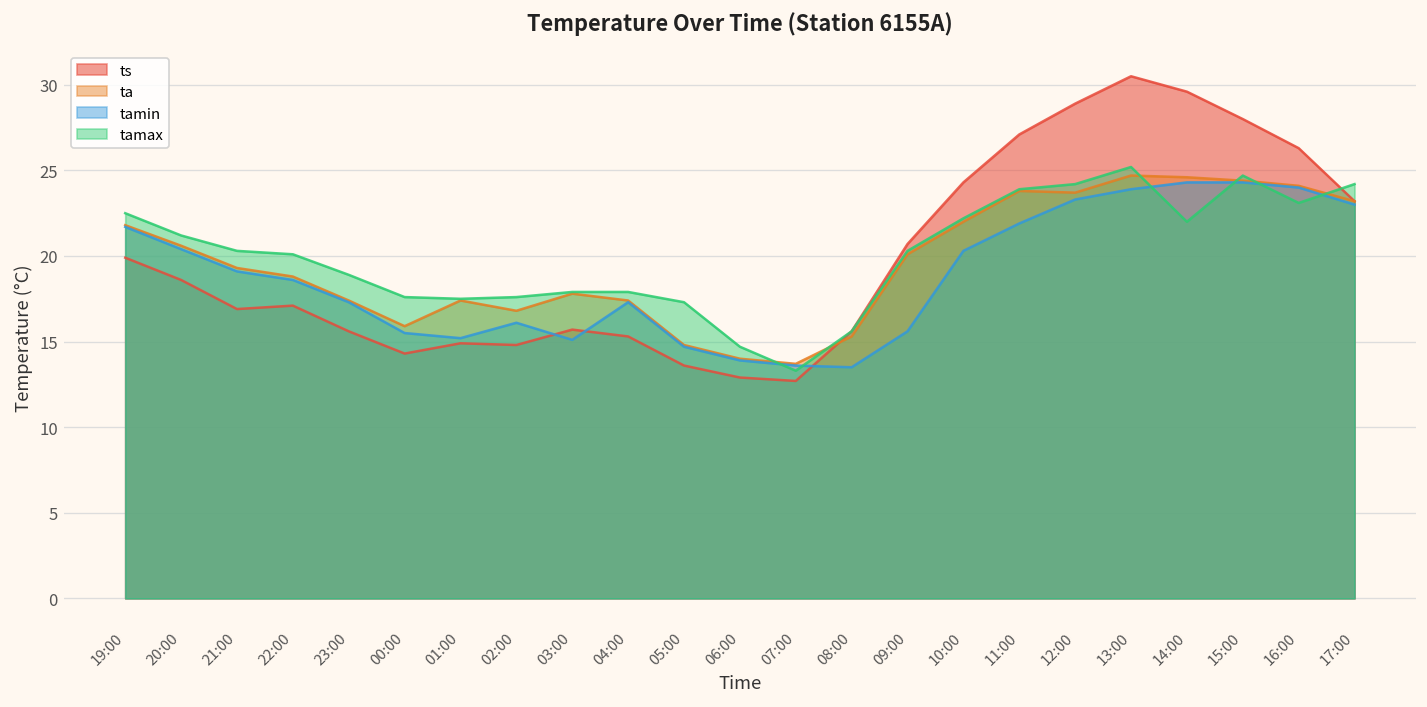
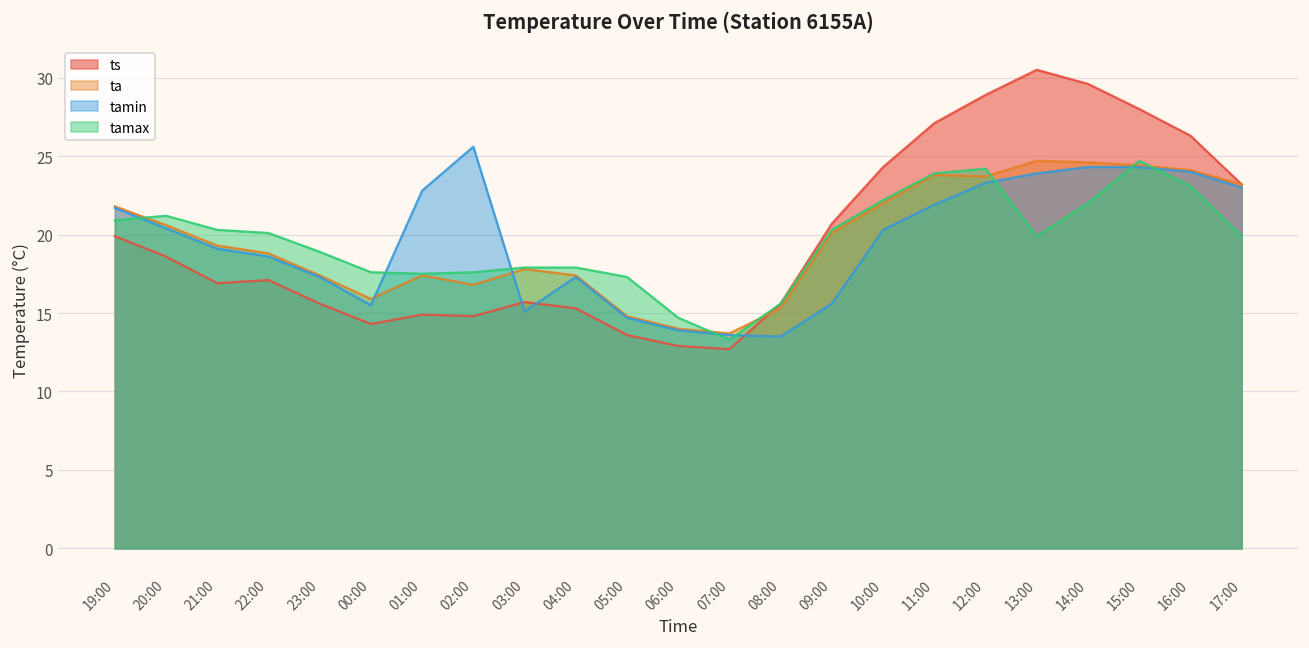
tamax, 19:00: 22.5 -> 20.9
tamin, 01:00: 15.2 -> 22.8
tamin, 02:00: 16.1 -> 25.6
tamax, 13:00: 25.2 -> 19.9
tamax, 17:00: 24.2 -> 19.9
